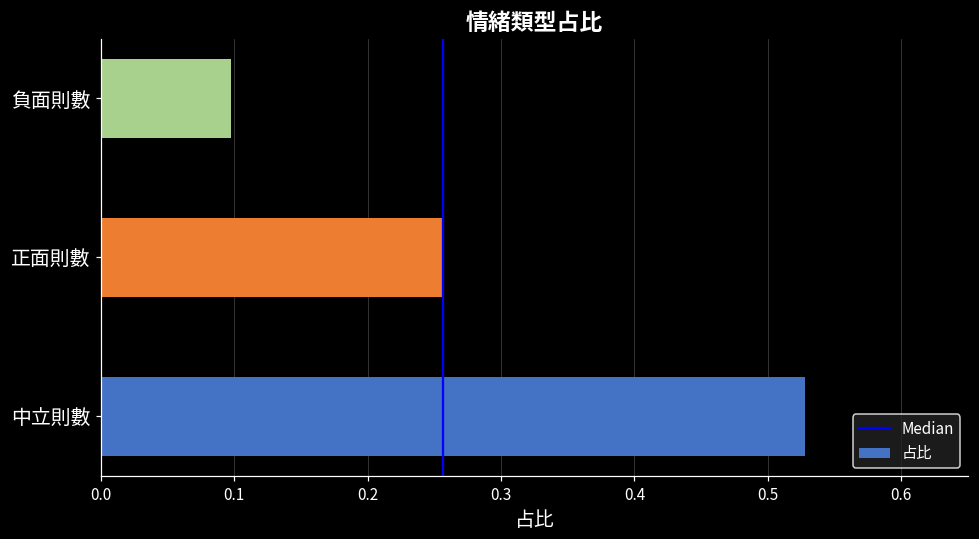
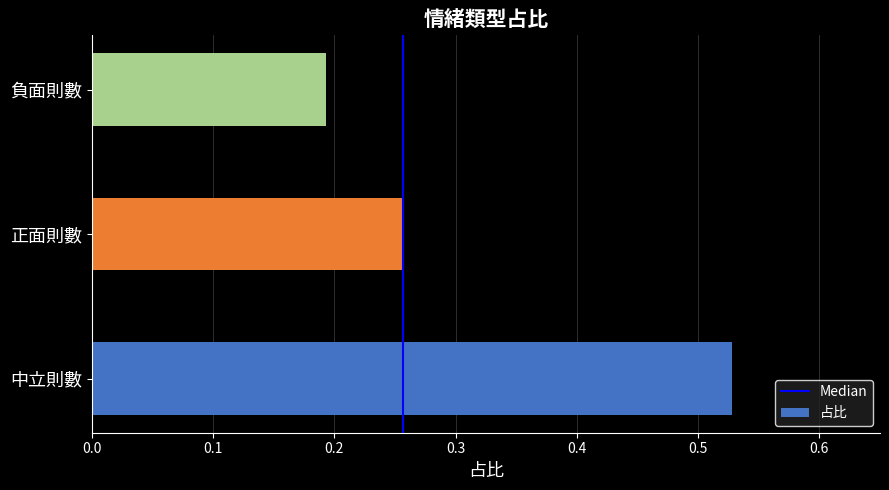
負面則數: 0.098 -> 0.193
